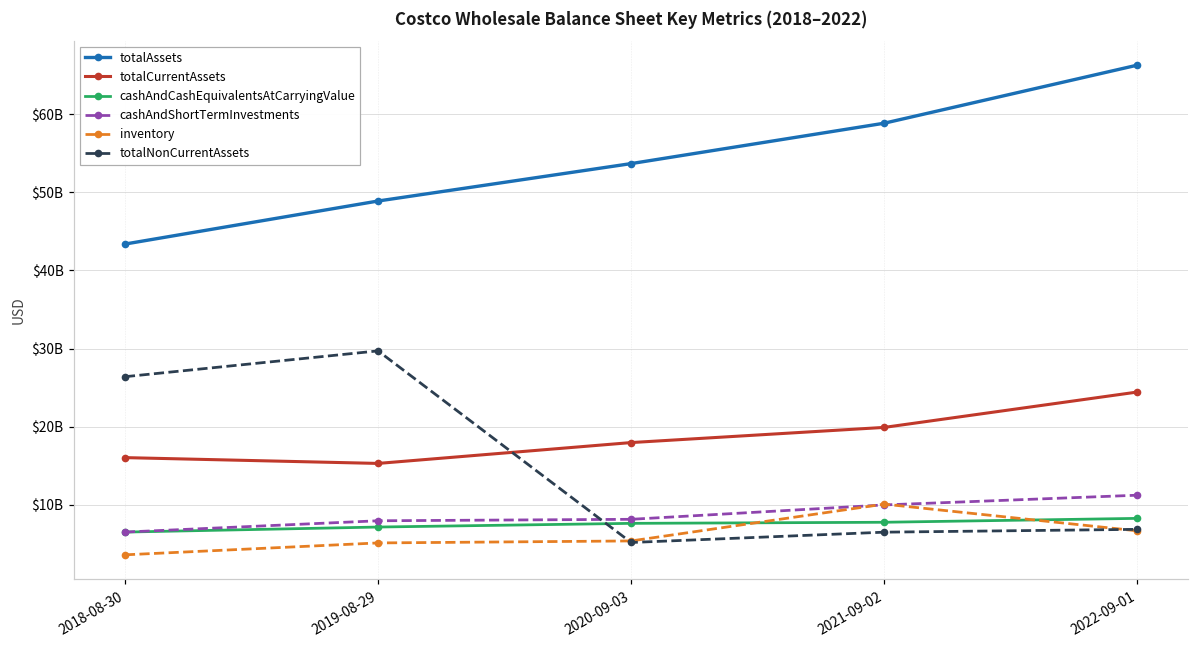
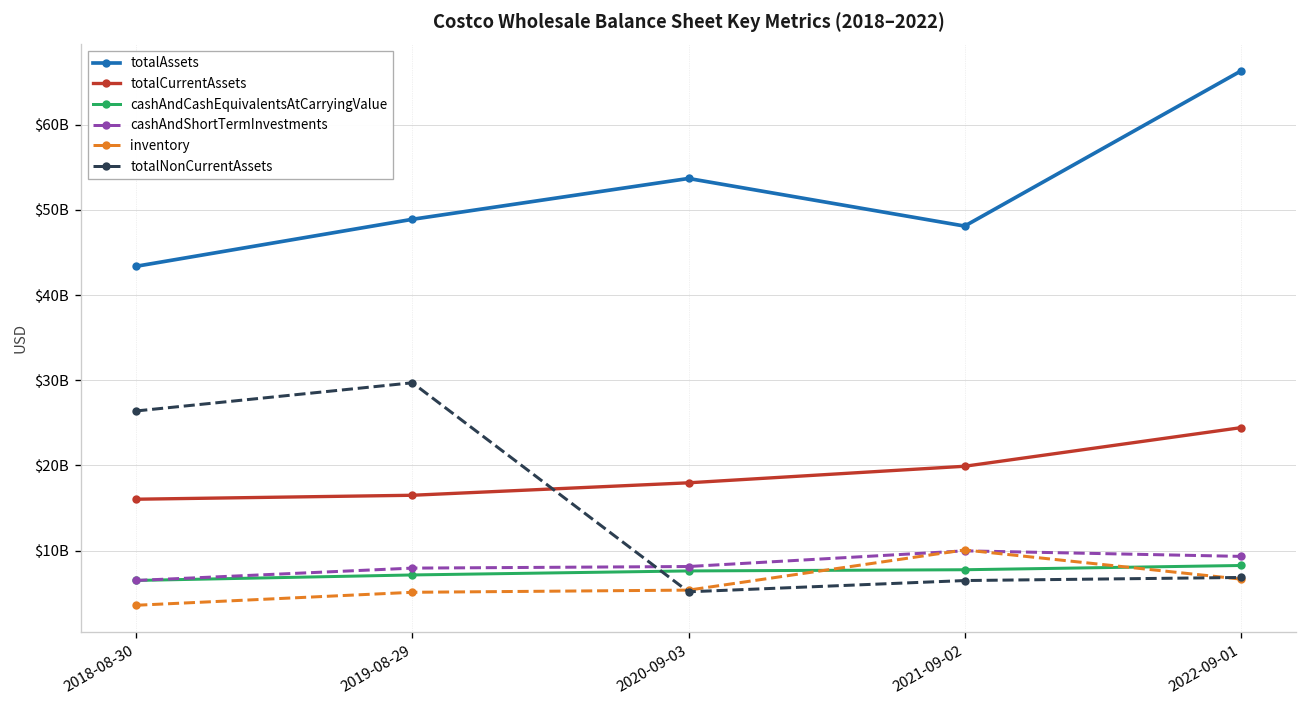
totalCurrentAssets, 2019-08-29: $15000000000 -> $17000000000
totalAssets, 2021-09-02: $59000000000 -> $48000000000
cashAndShortTermInvestments, 2022-09-01: $11000000000 -> $9000000000
